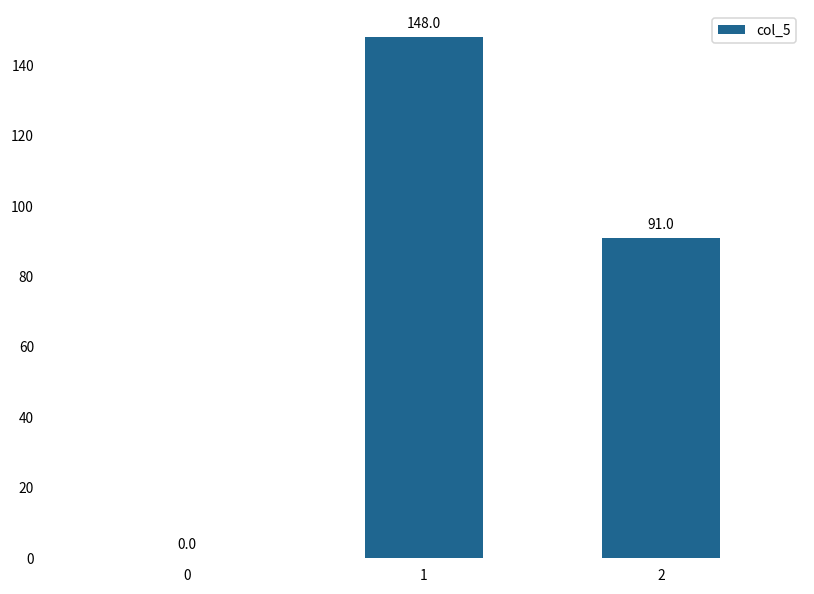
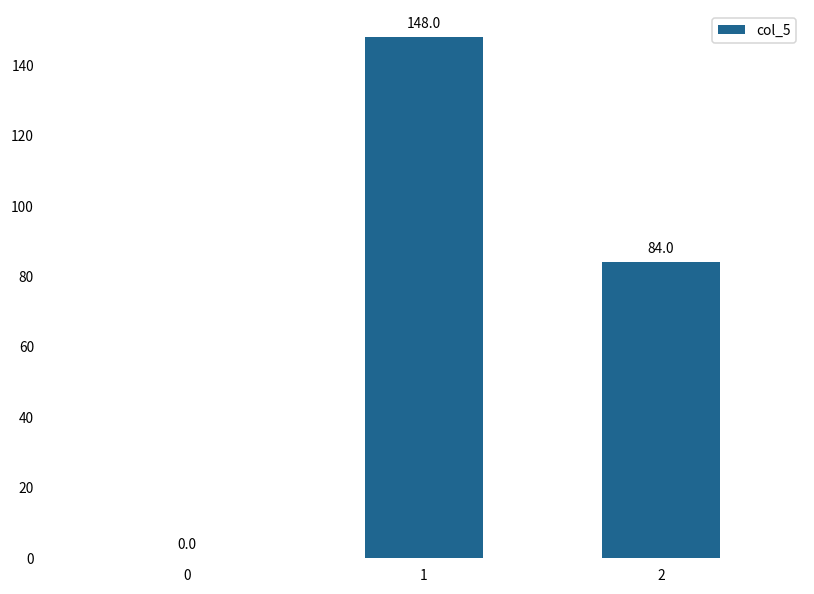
2: 91.0 -> 84.0
